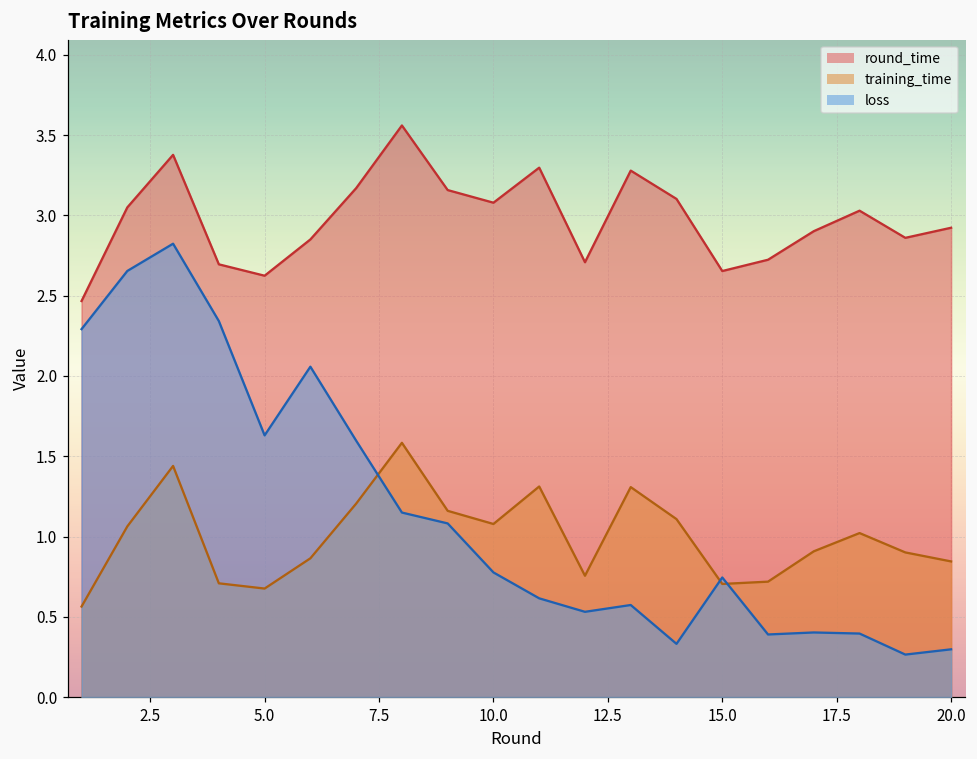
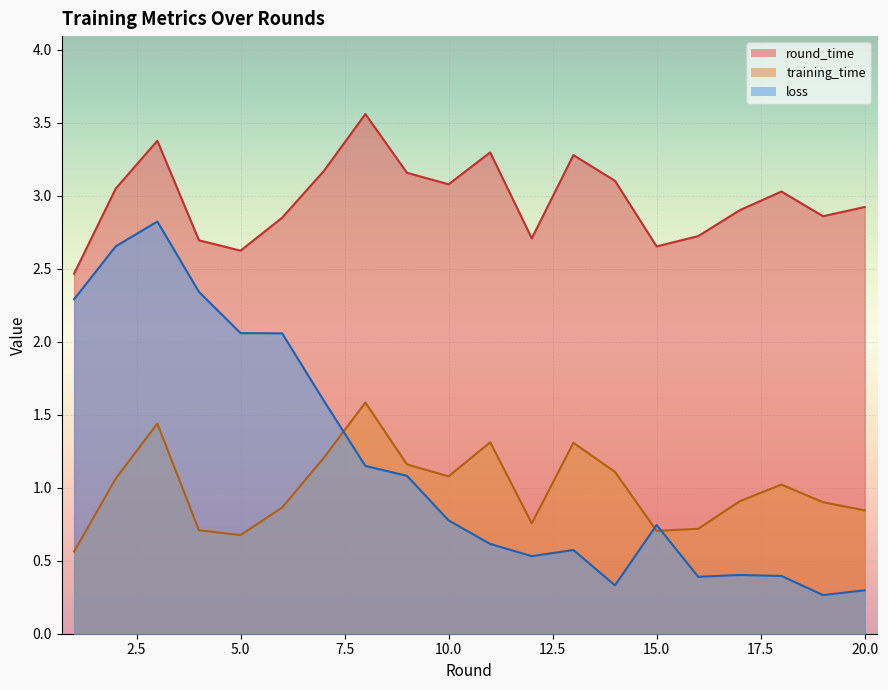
loss, 5.0: 1.63 -> 2.06
